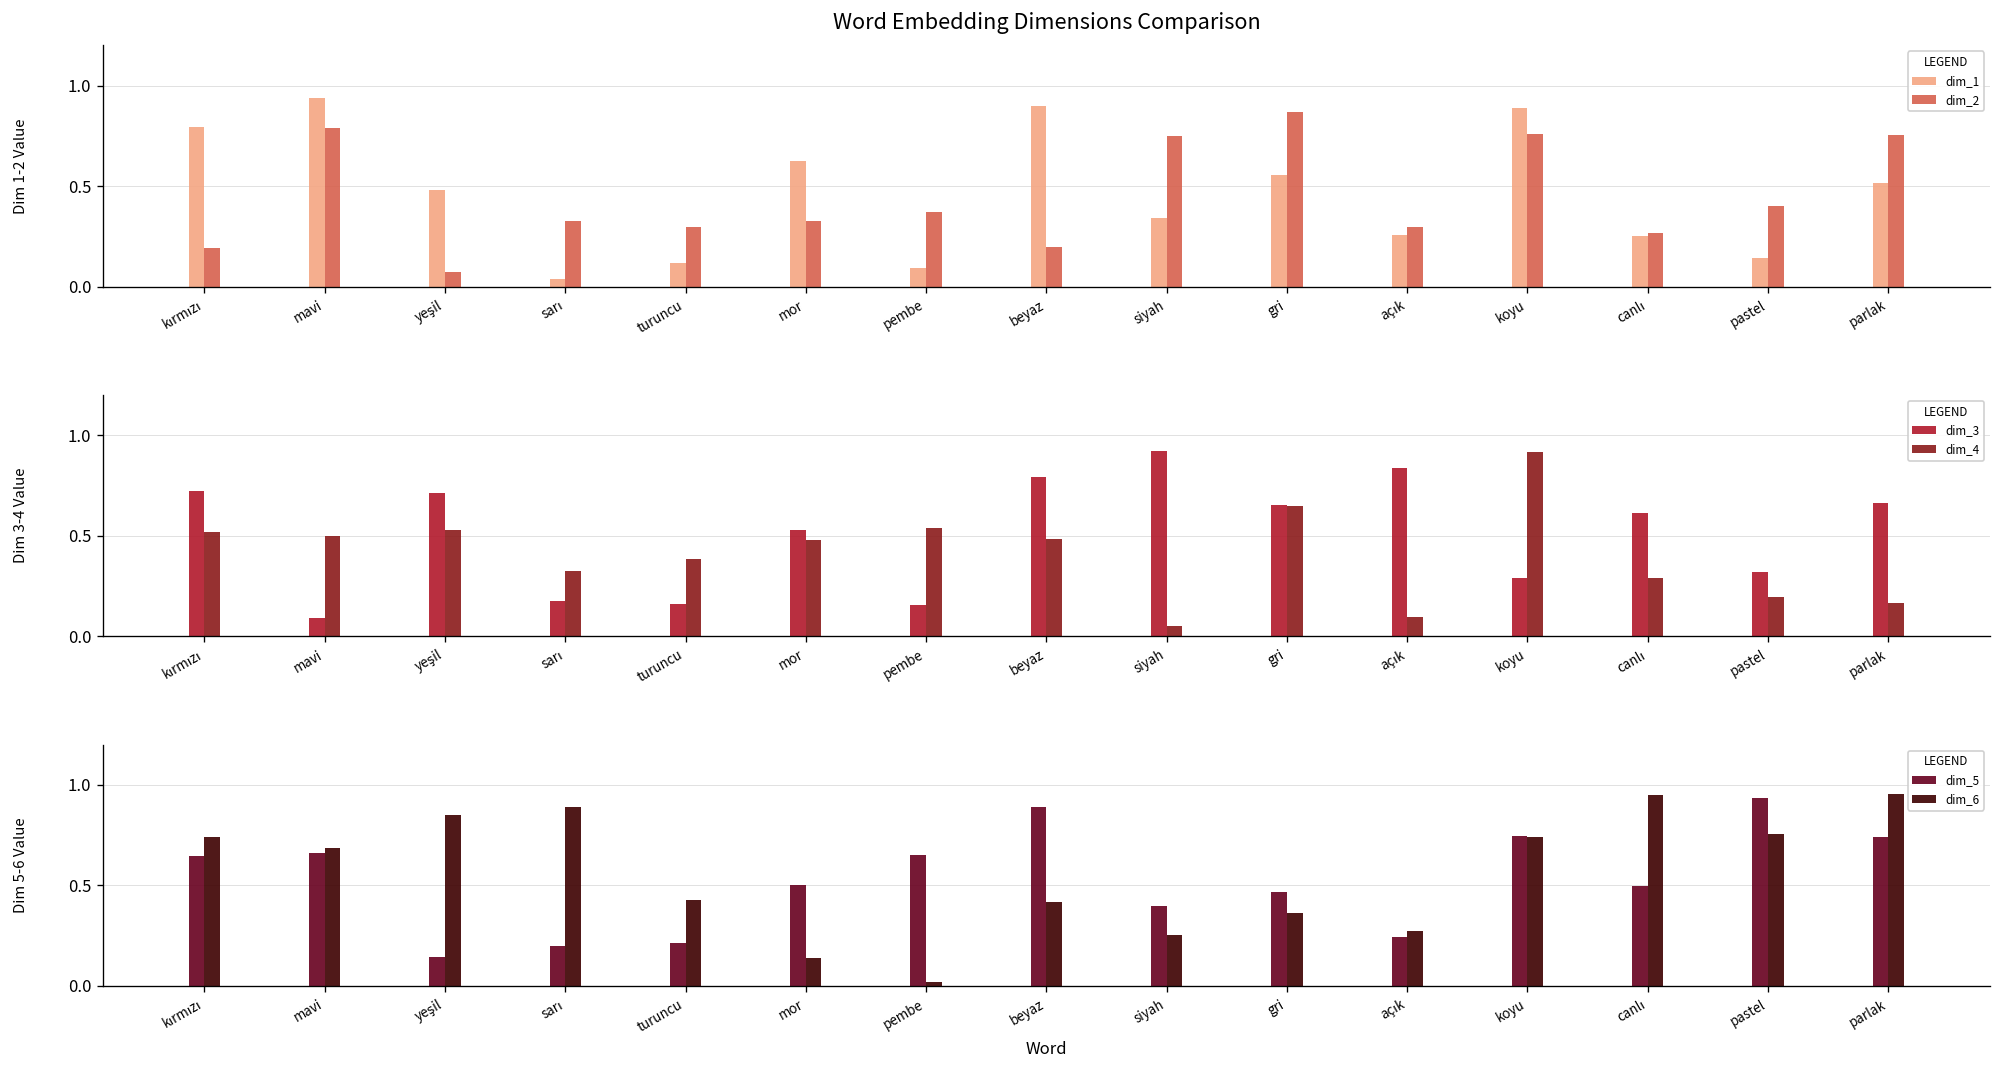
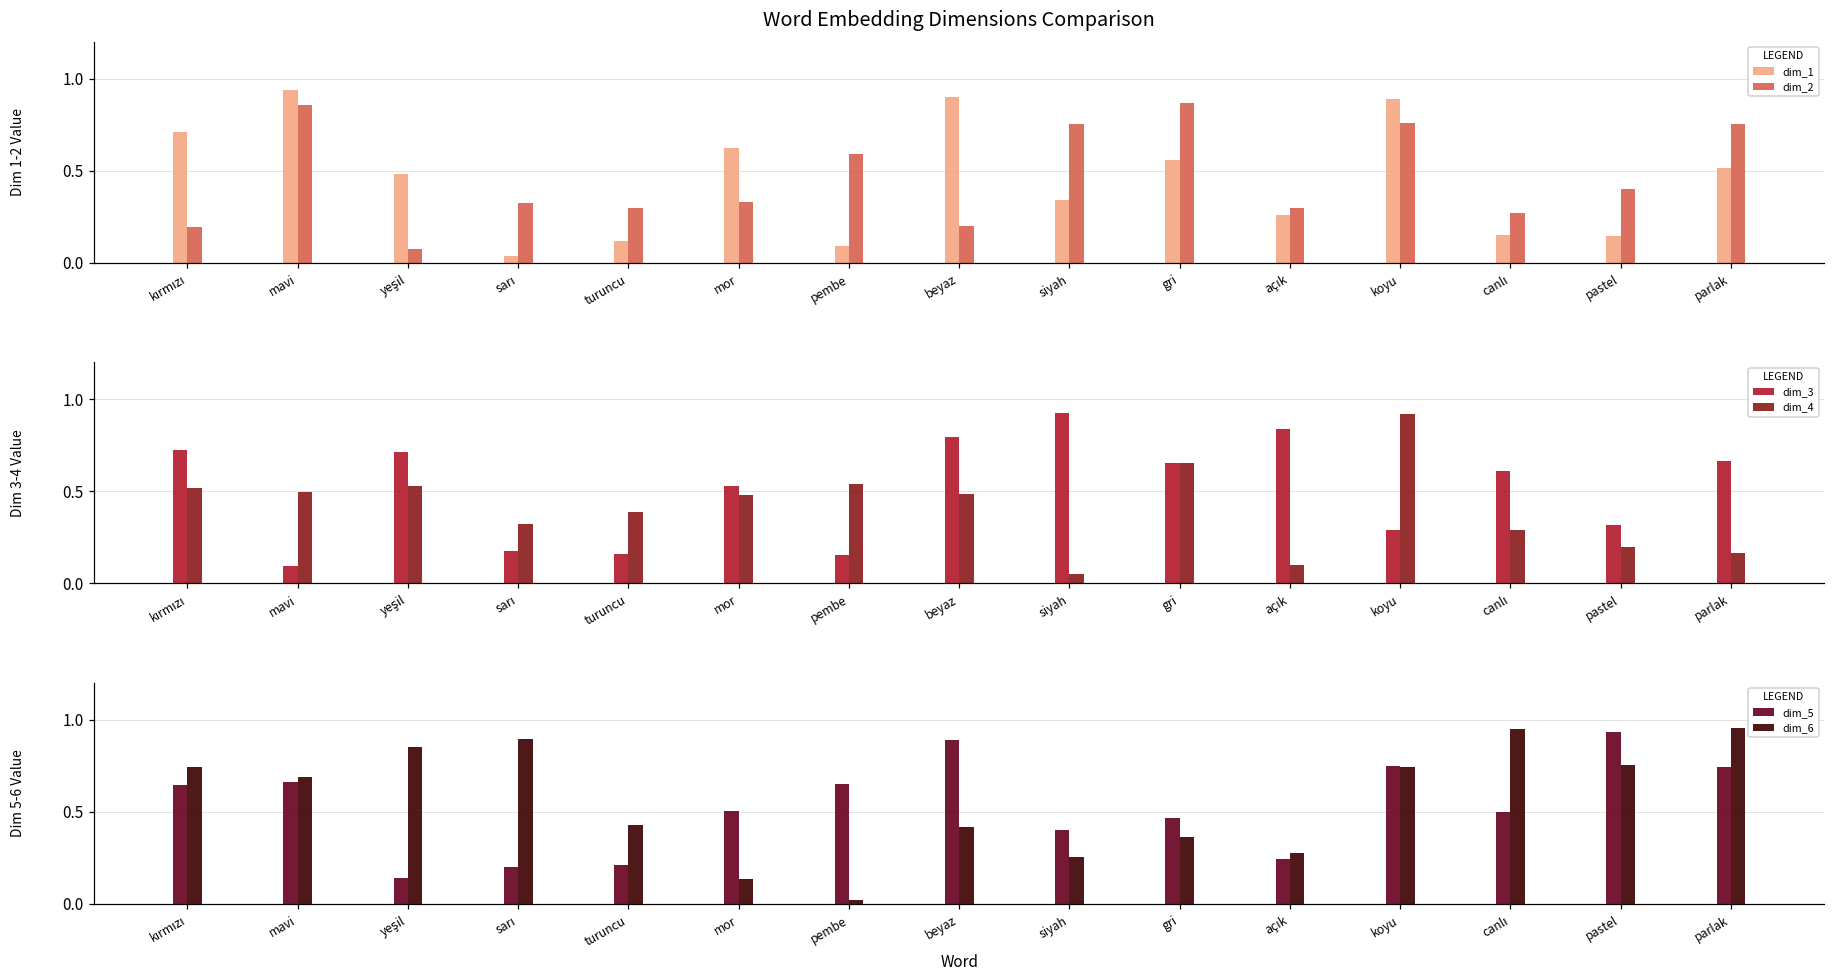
Word Embedding Dimensions Comparison, dim_1, kırmızı: 0.79 -> 0.71
Word Embedding Dimensions Comparison, dim_2, mavi: 0.79 -> 0.85
Word Embedding Dimensions Comparison, dim_2, pembe: 0.37 -> 0.59
Word Embedding Dimensions Comparison, dim_1, canlı: 0.25 -> 0.15
